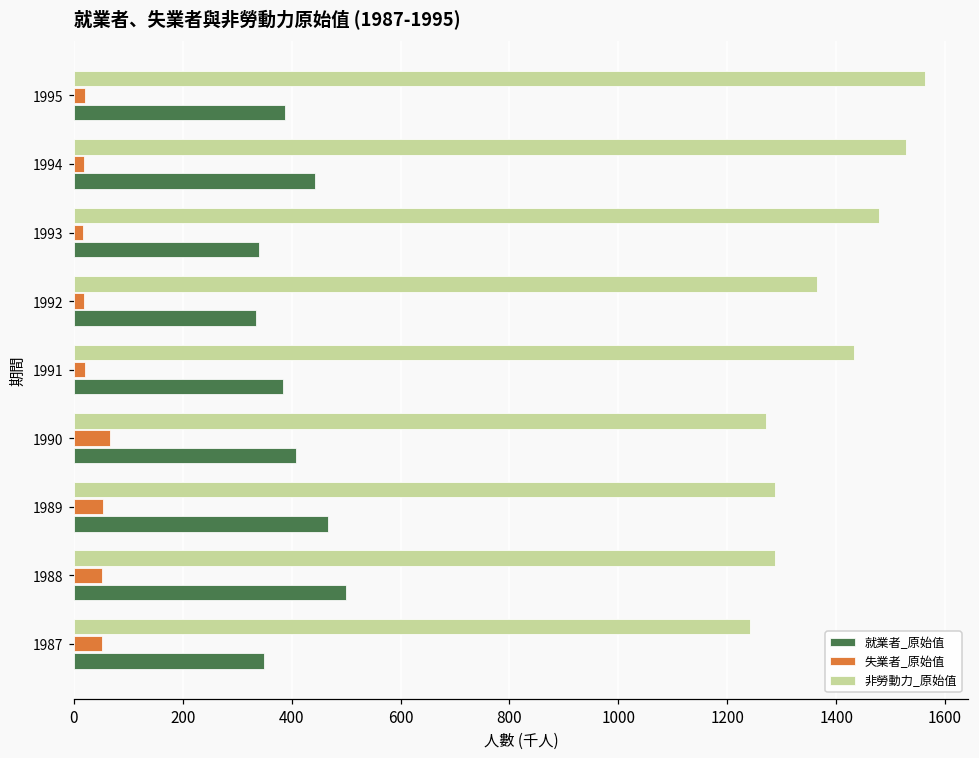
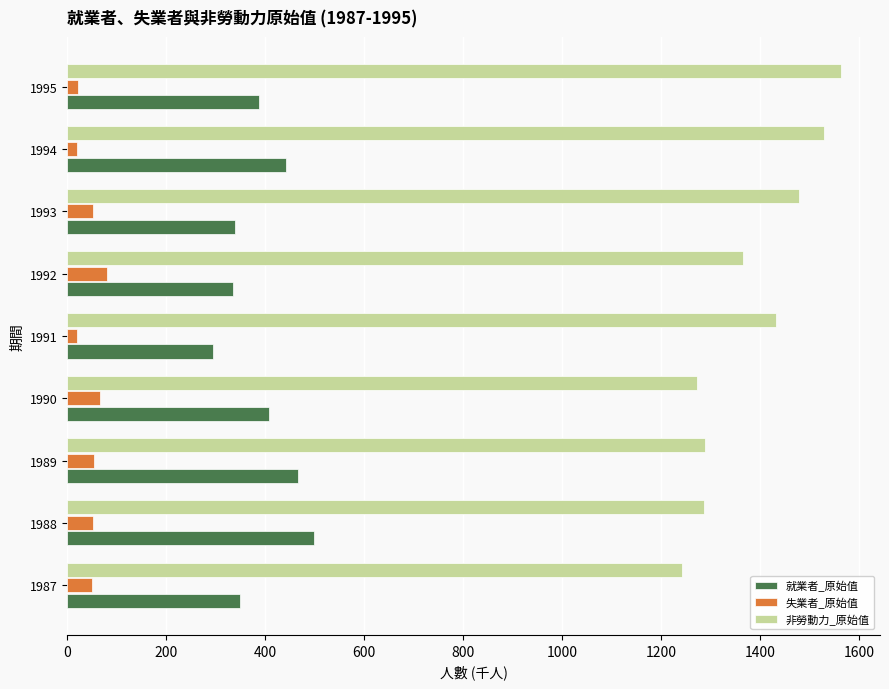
失業者_原始值, 1993: 20 -> 50
失業者_原始值, 1992: 20 -> 80
就業者_原始值, 1991: 390 -> 290
